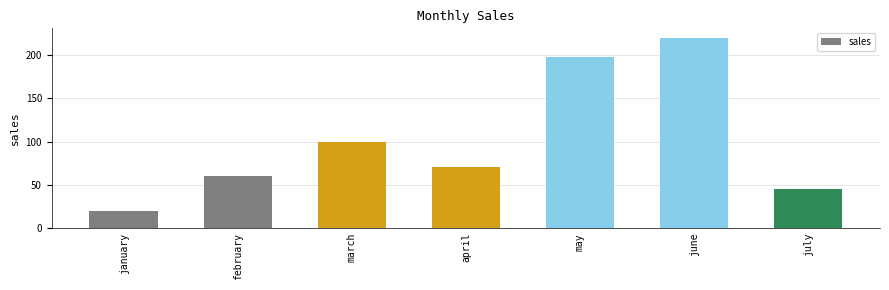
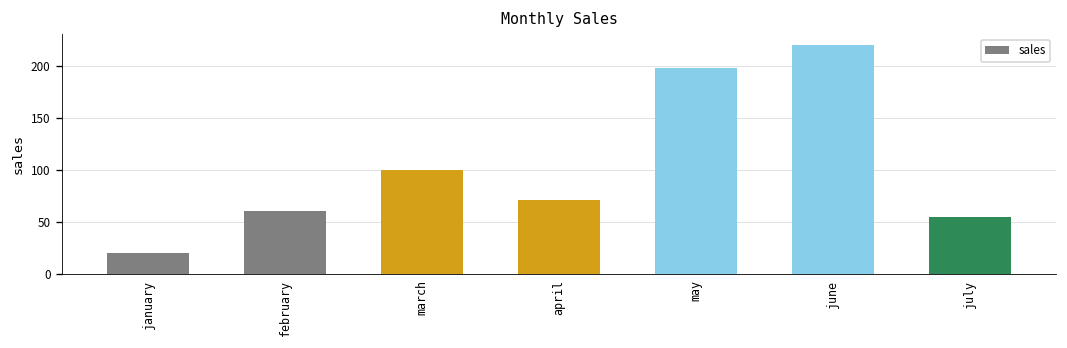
july: 50 -> 60
